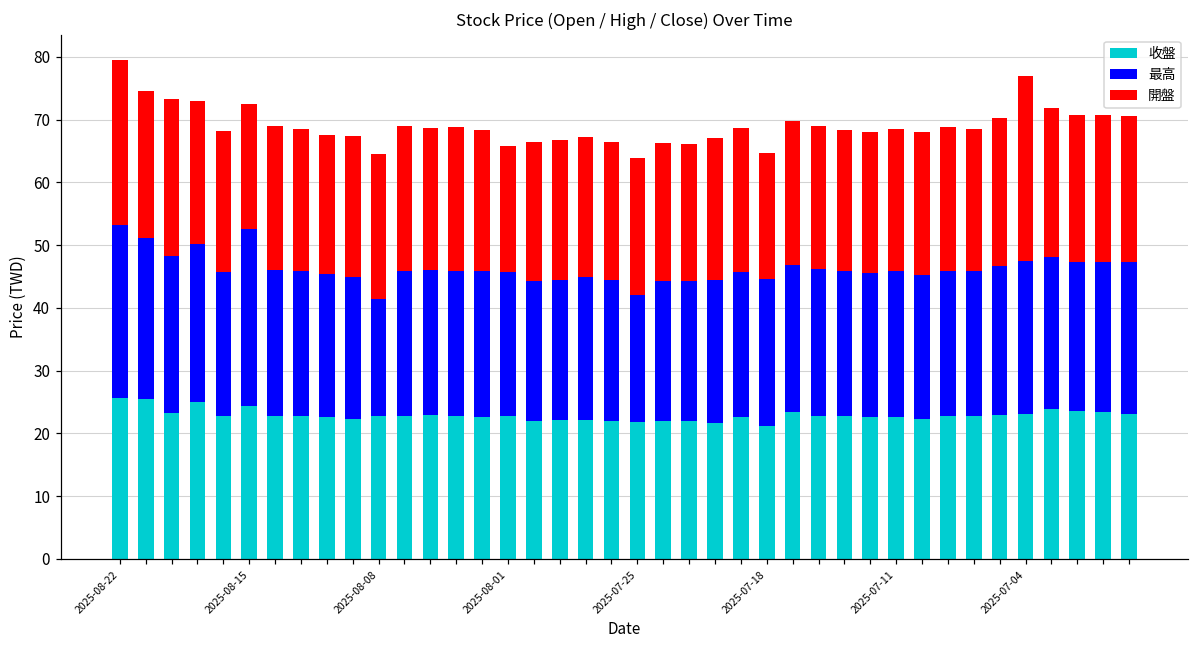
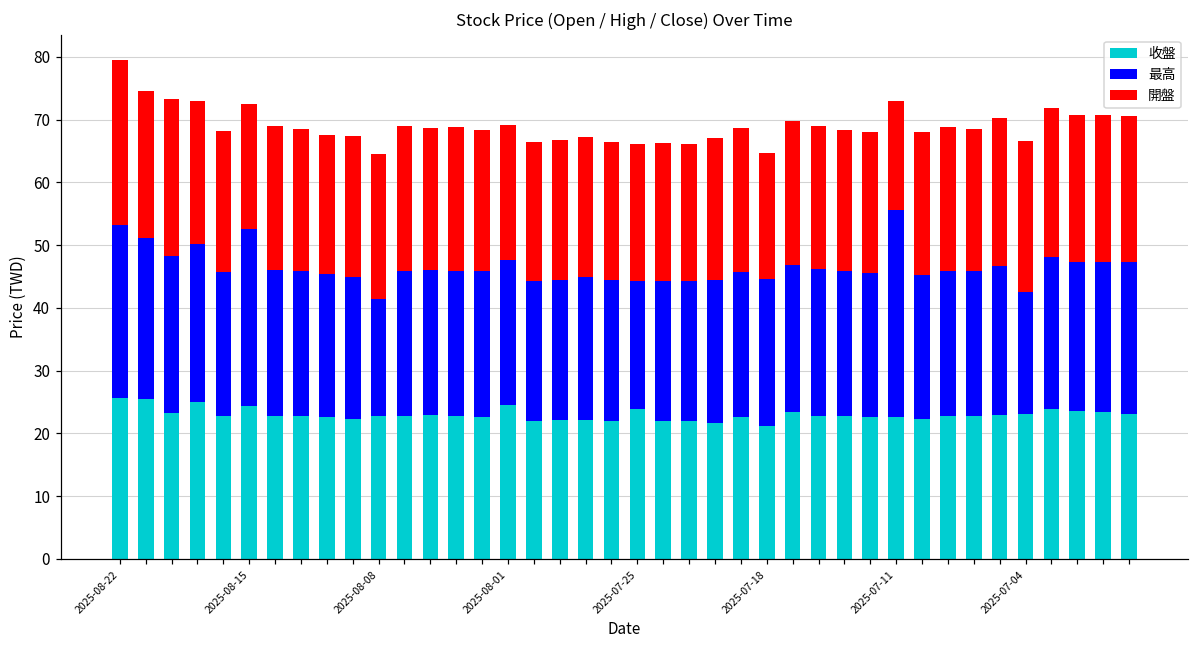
收盤, 2025-08-01: 23 -> 25
開盤, 2025-08-01: 20 -> 22
收盤, 2025-07-25: 22 -> 24
最高, 2025-07-11: 23 -> 33
開盤, 2025-07-11: 23 -> 17
最高, 2025-07-04: 24 -> 20
開盤, 2025-07-04: 29 -> 24
